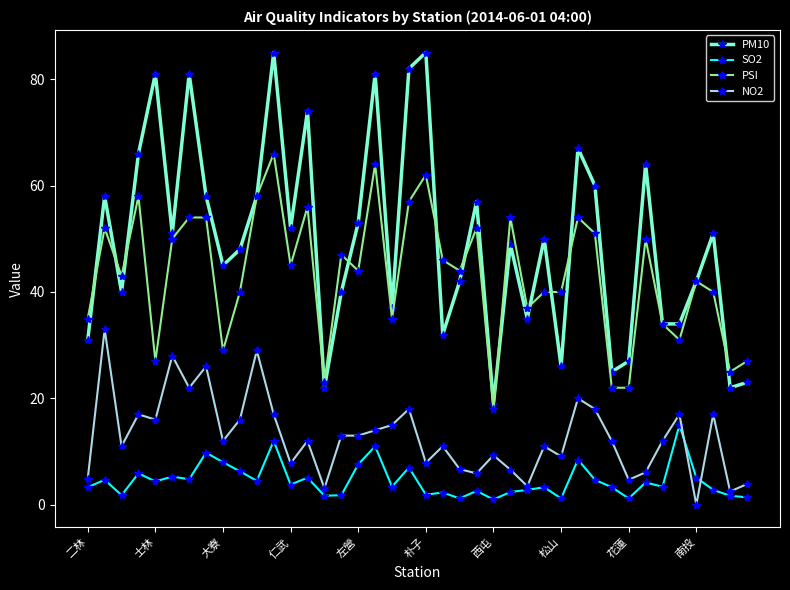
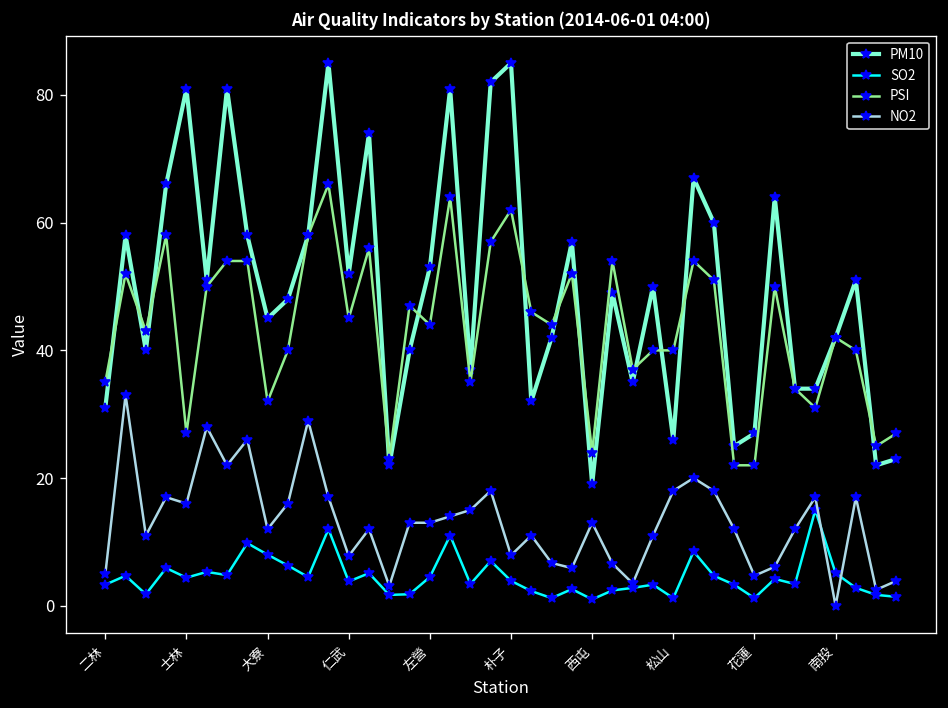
PSI, 大寮: 29 -> 32
SO2, 左營: 8 -> 5
SO2, 朴子: 2 -> 4
PSI, 西屯: 18 -> 24
NO2, 西屯: 9 -> 13
NO2, 松山: 9 -> 18
